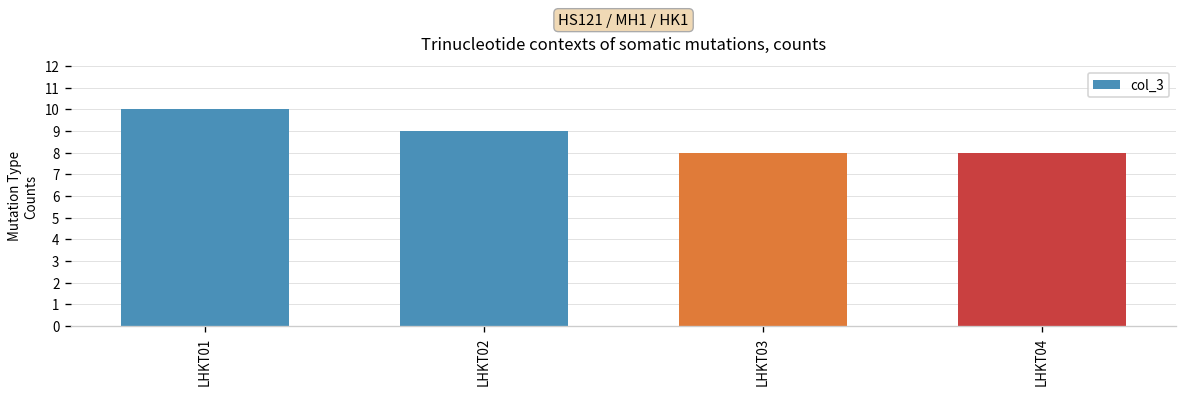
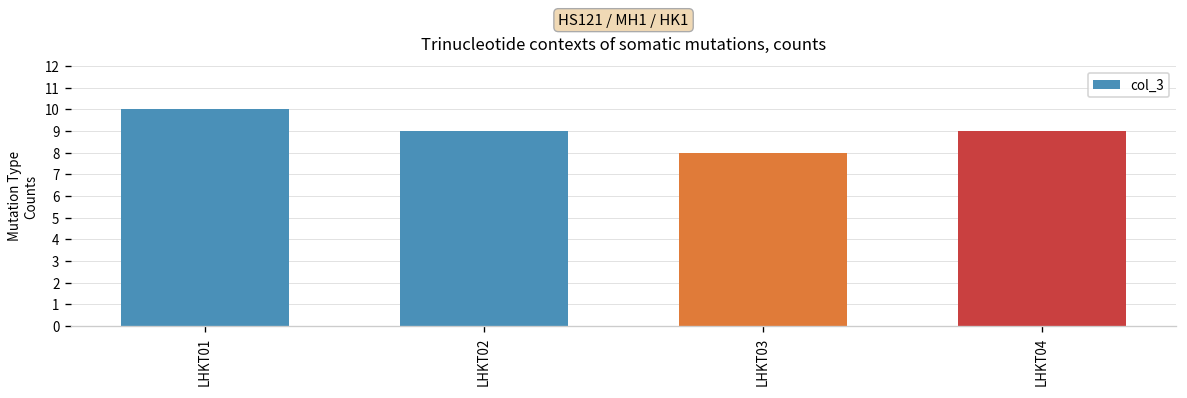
LHKT04: 8 -> 9
